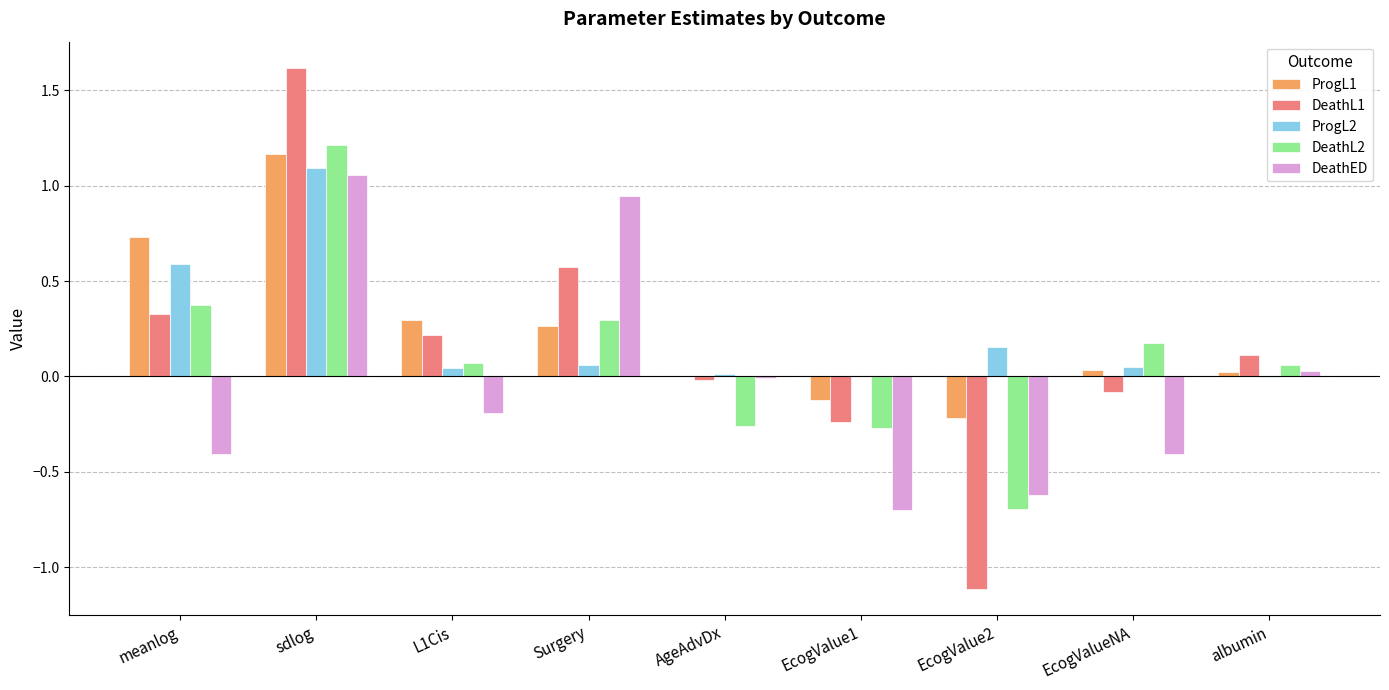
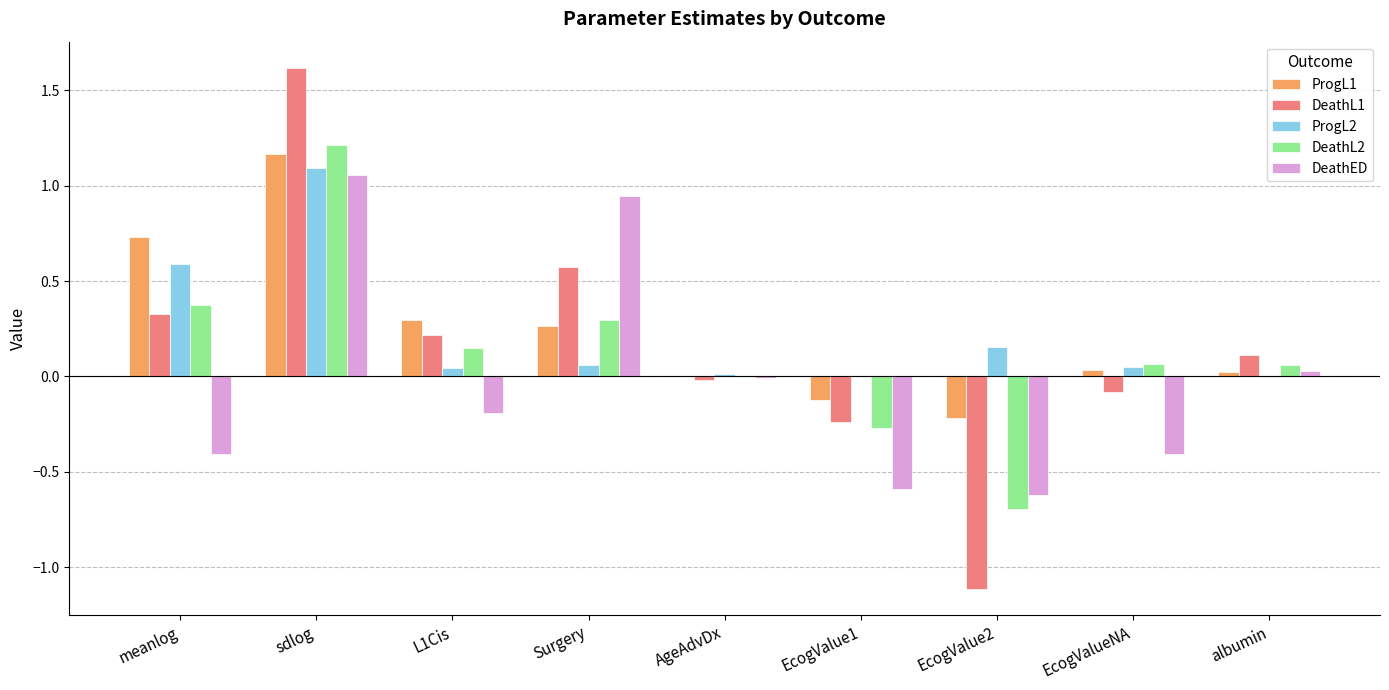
DeathL2, L1Cis: 0.07 -> 0.15
DeathL2, AgeAdvDx: -0.26 -> 0.00
DeathED, EcogValue1: -0.70 -> -0.59
DeathL2, EcogValueNA: 0.18 -> 0.06
